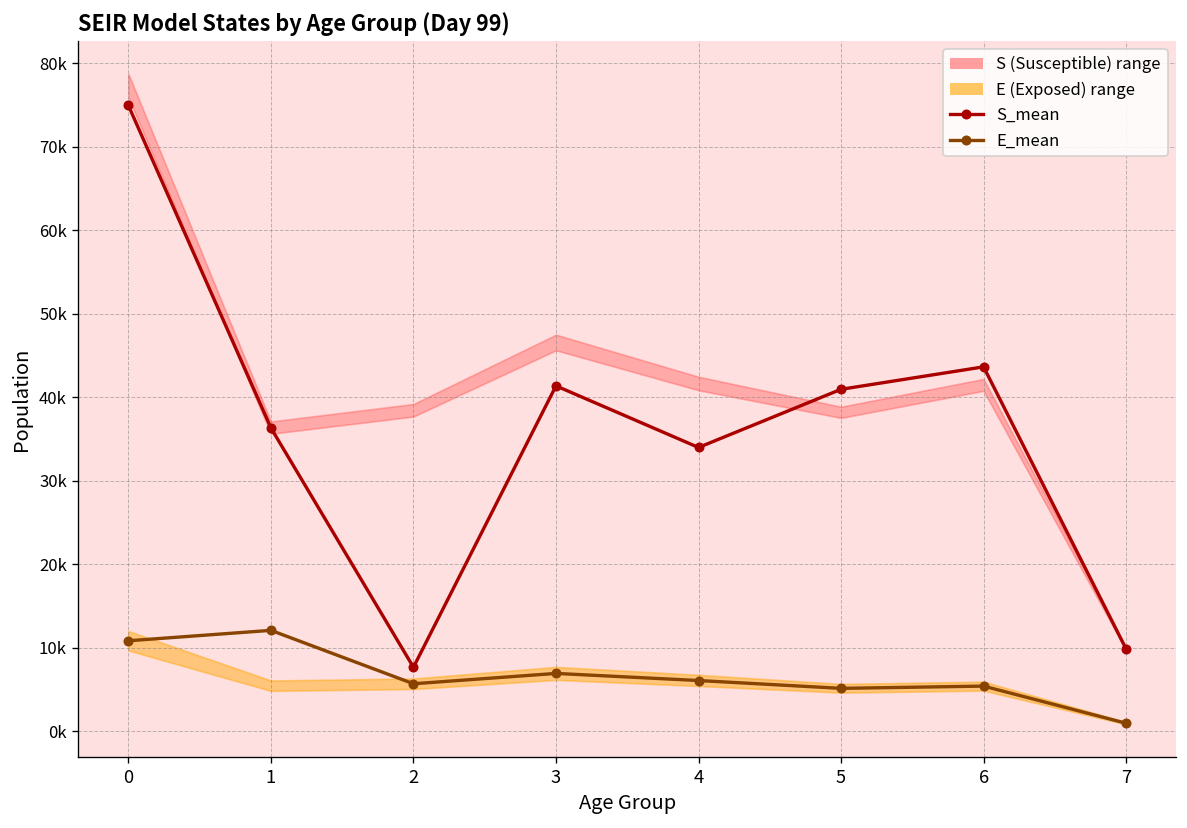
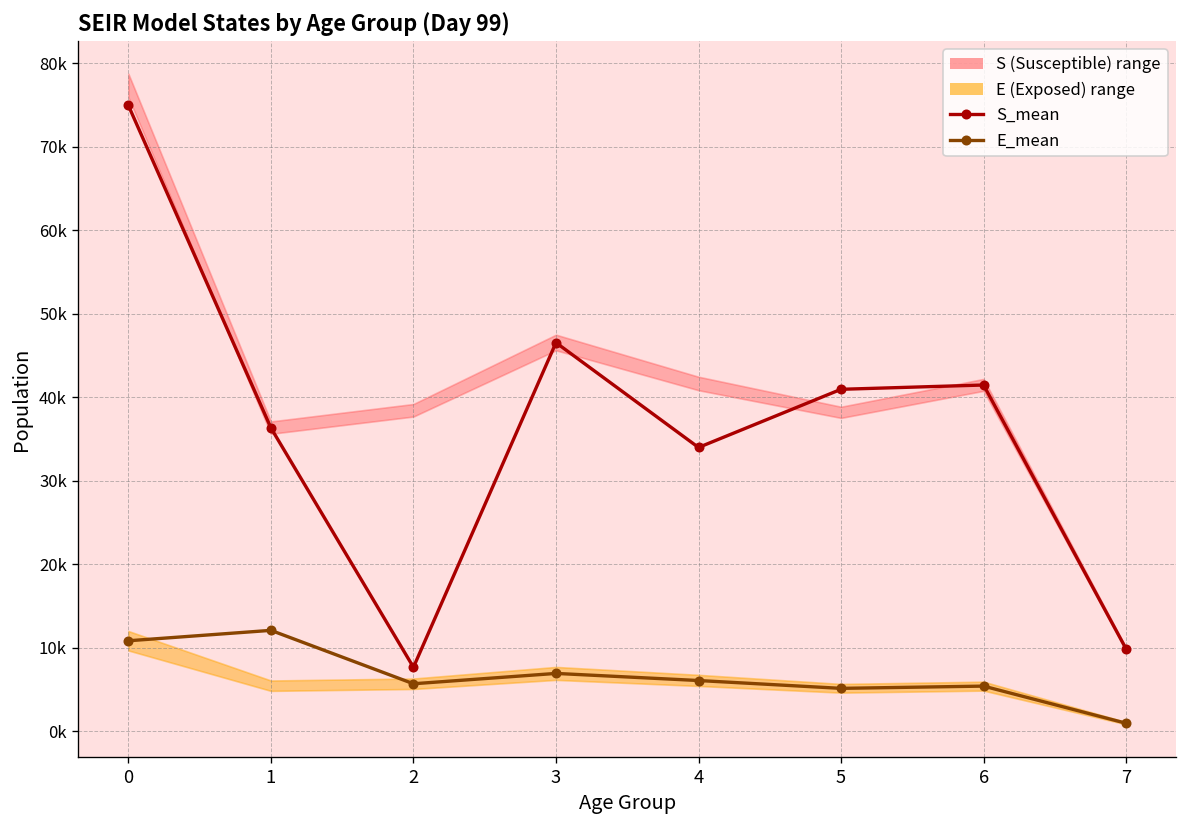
S_mean, 3: 41000 -> 47000
S_mean, 6: 44000 -> 41000
